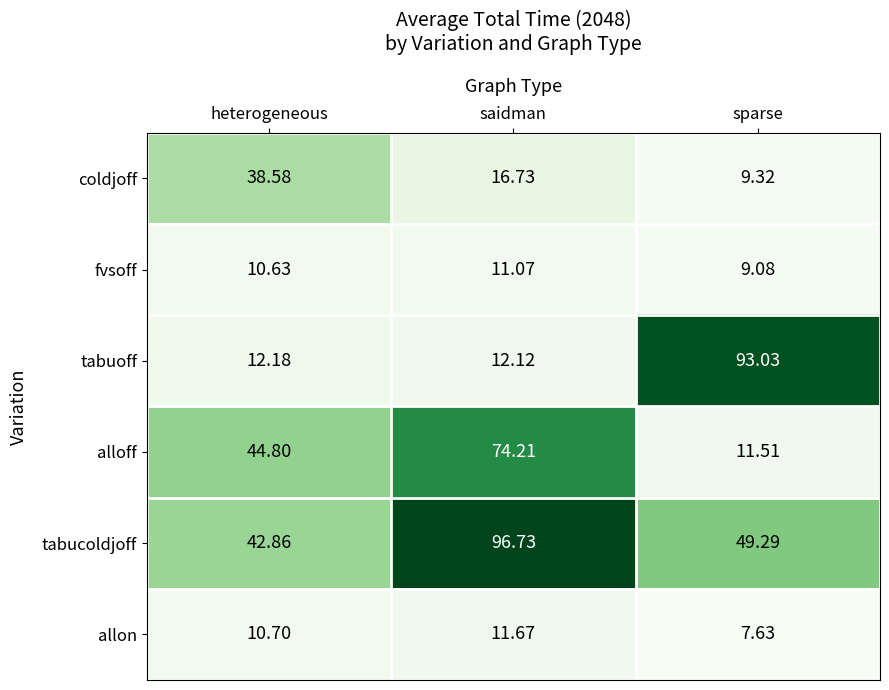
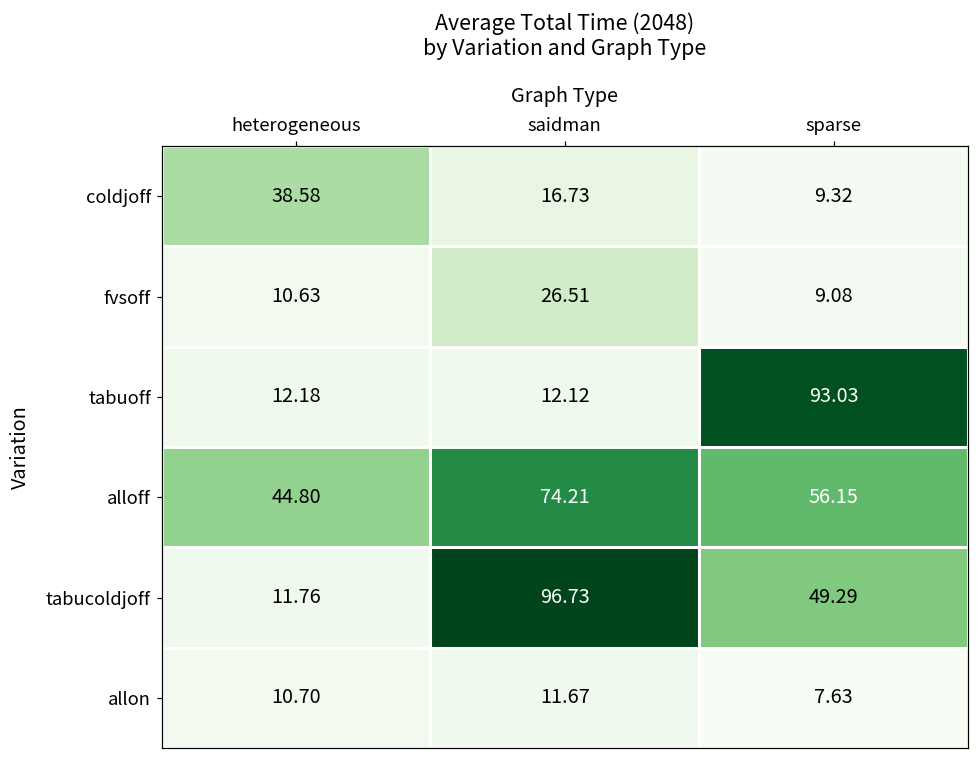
fvsoff, saidman: 11.07 -> 26.51
alloff, sparse: 11.51 -> 56.15
tabucoldjoff, heterogeneous: 42.86 -> 11.76
